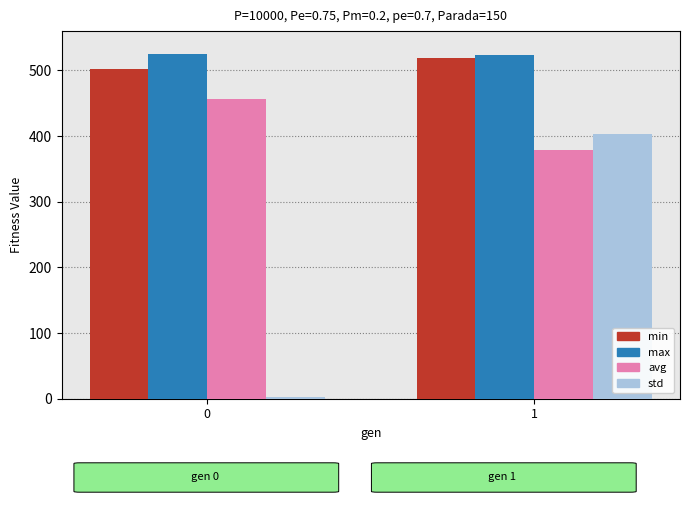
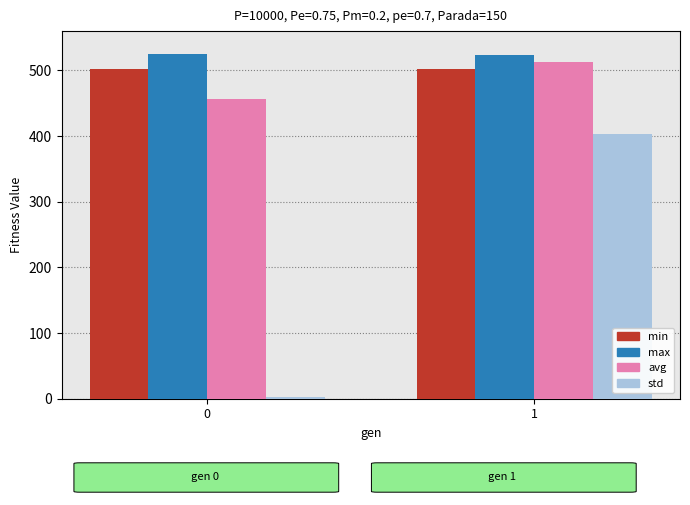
min, 1: 520 -> 500
avg, 1: 380 -> 510
